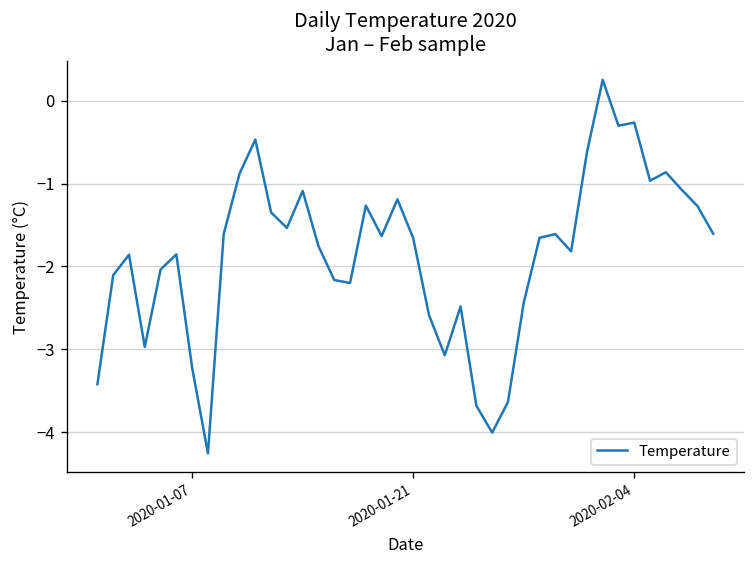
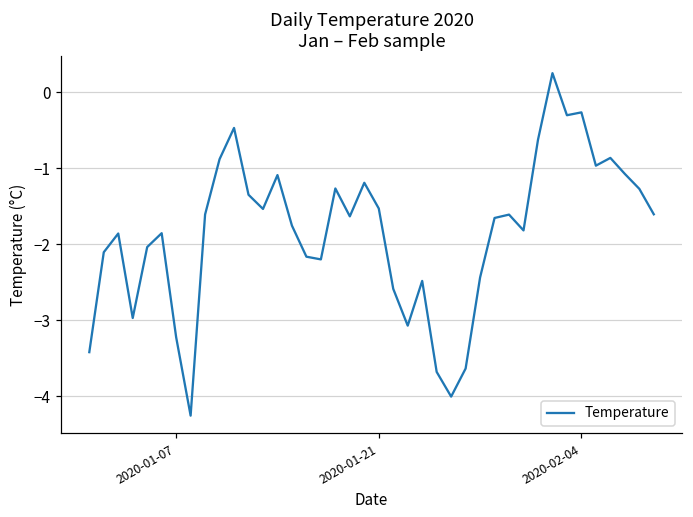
2020-01-21: -1.7 -> -1.5
